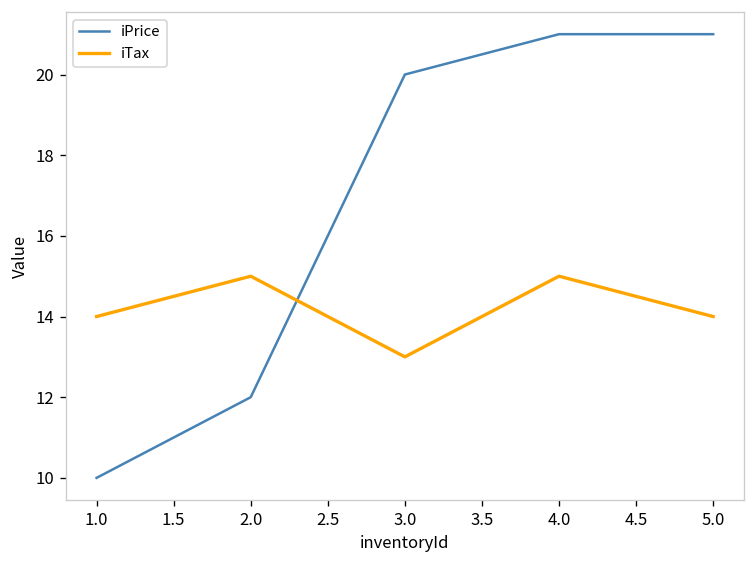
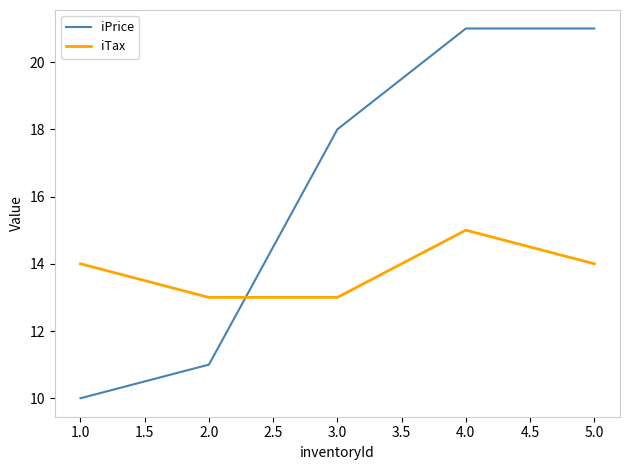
iPrice, 2.0: 12 -> 11
iTax, 2.0: 15 -> 13
iPrice, 3.0: 20 -> 18
